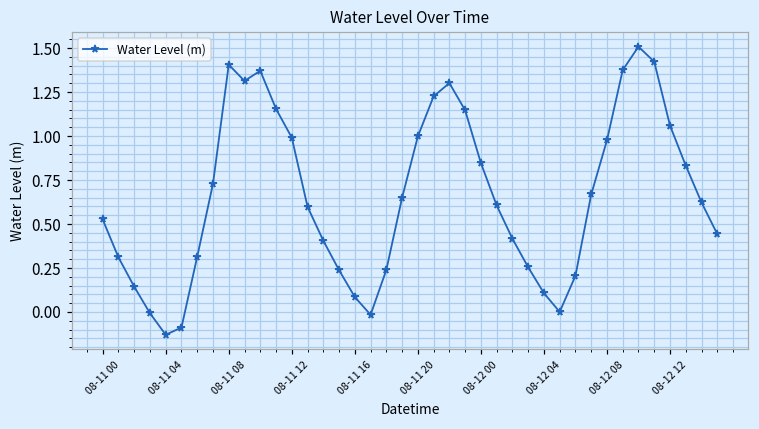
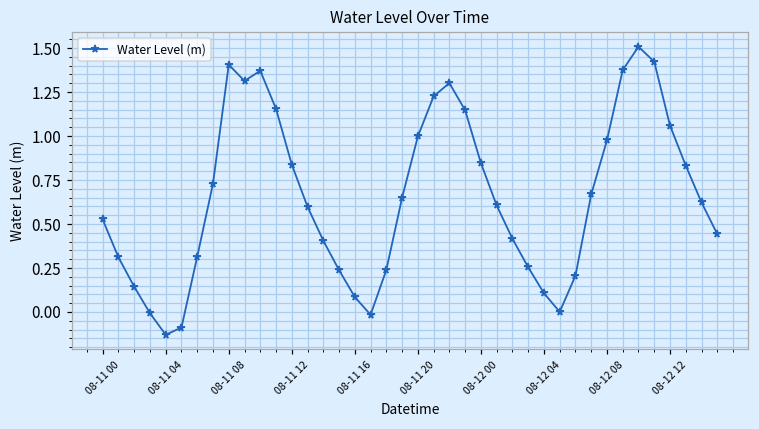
08-11 12: 0.99 -> 0.84
